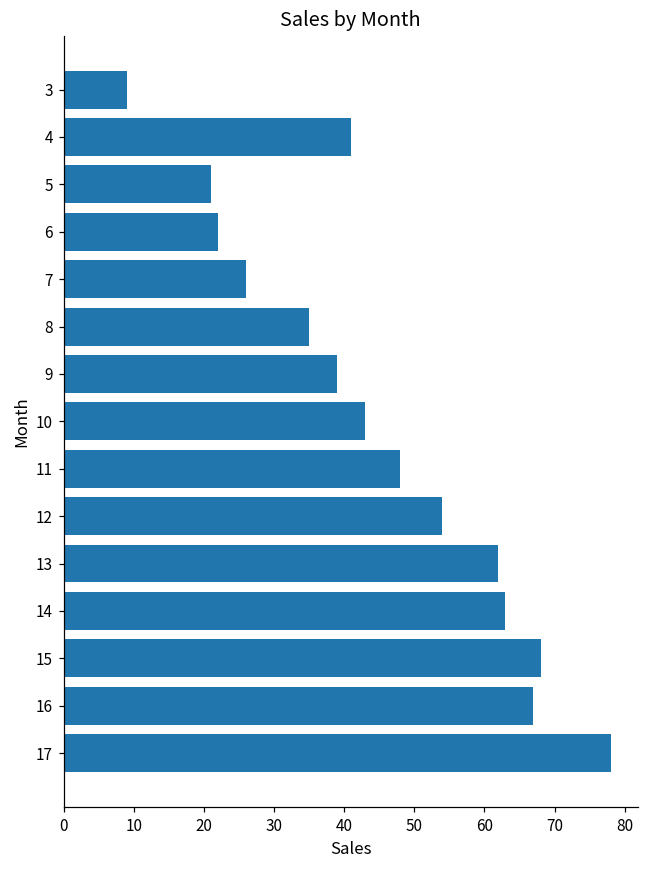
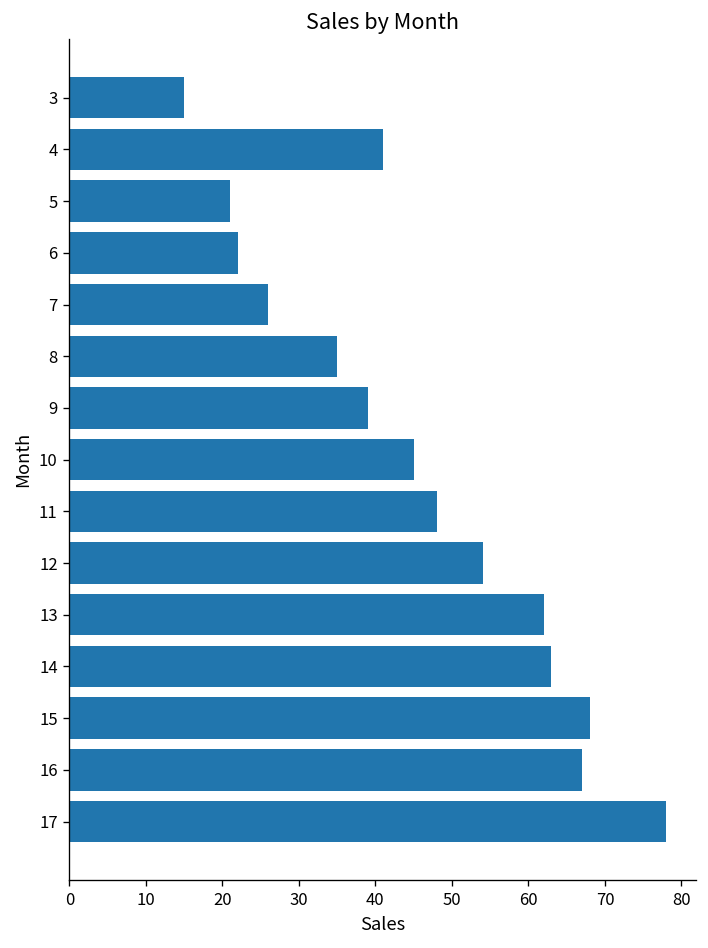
3: 9 -> 15
10: 43 -> 45
